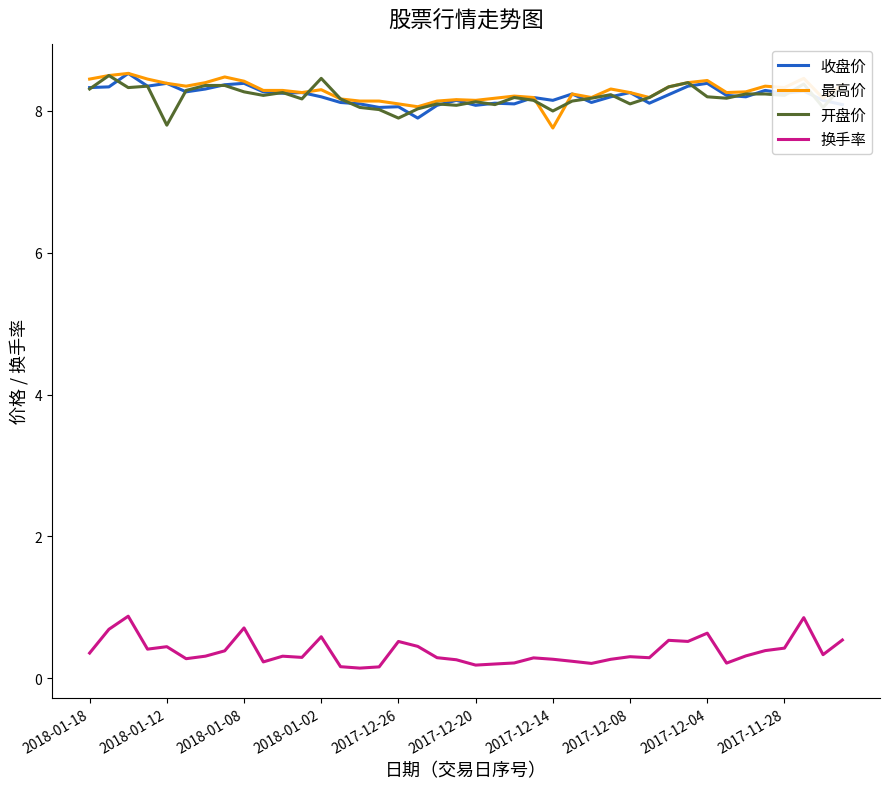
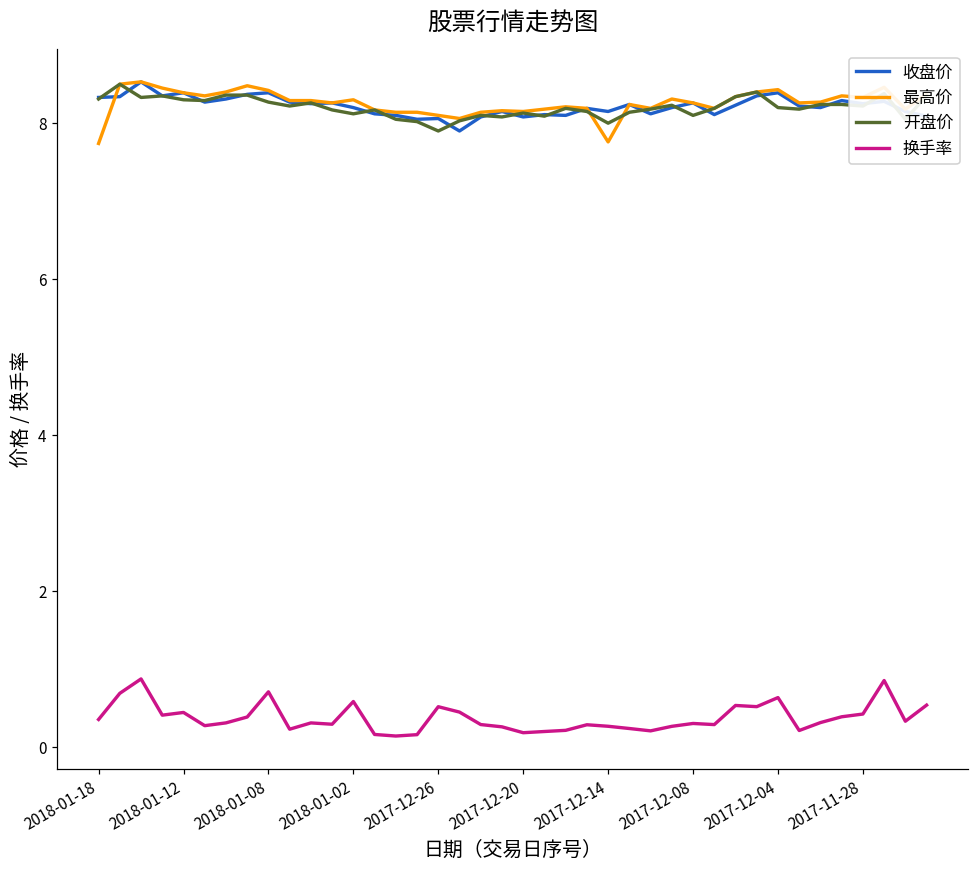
最高价, 2018-01-18: 8.5 -> 7.7
开盘价, 2018-01-12: 7.8 -> 8.3
开盘价, 2018-01-02: 8.5 -> 8.1
